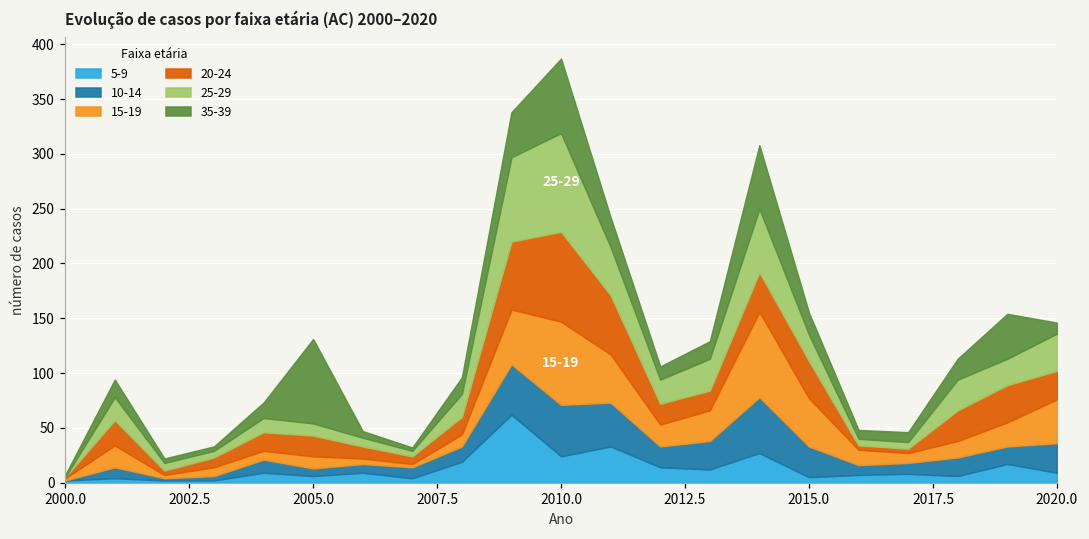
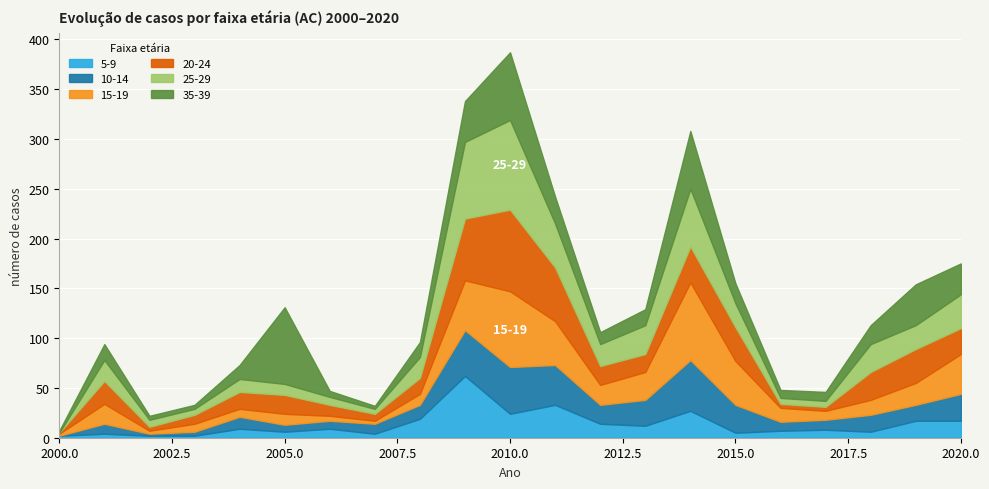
5-9, 2020.0: 10 -> 20
35-39, 2020.0: 10 -> 30
